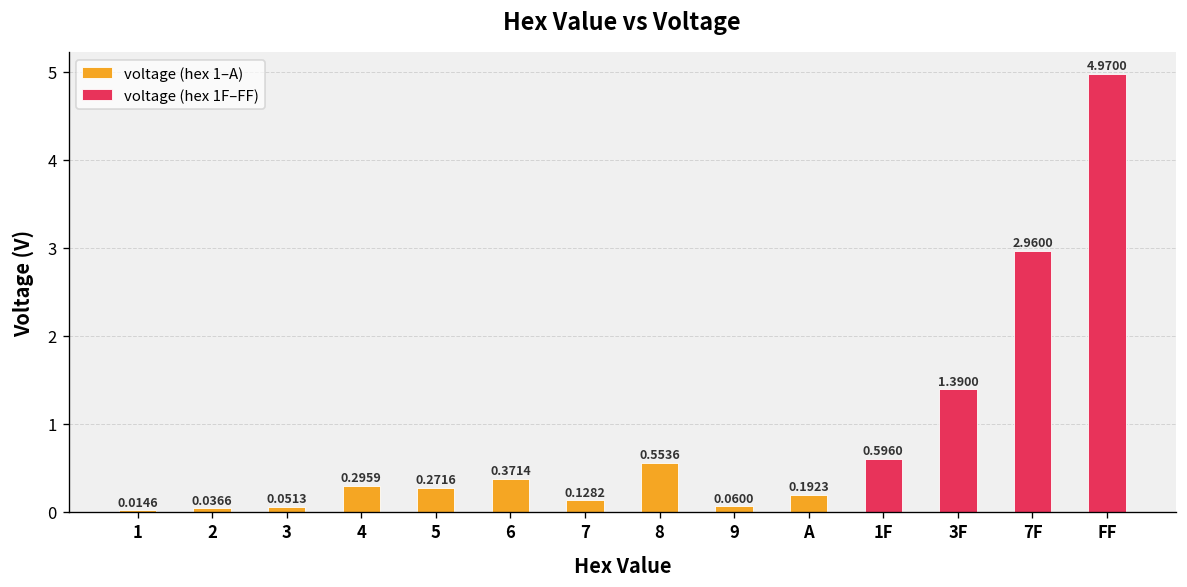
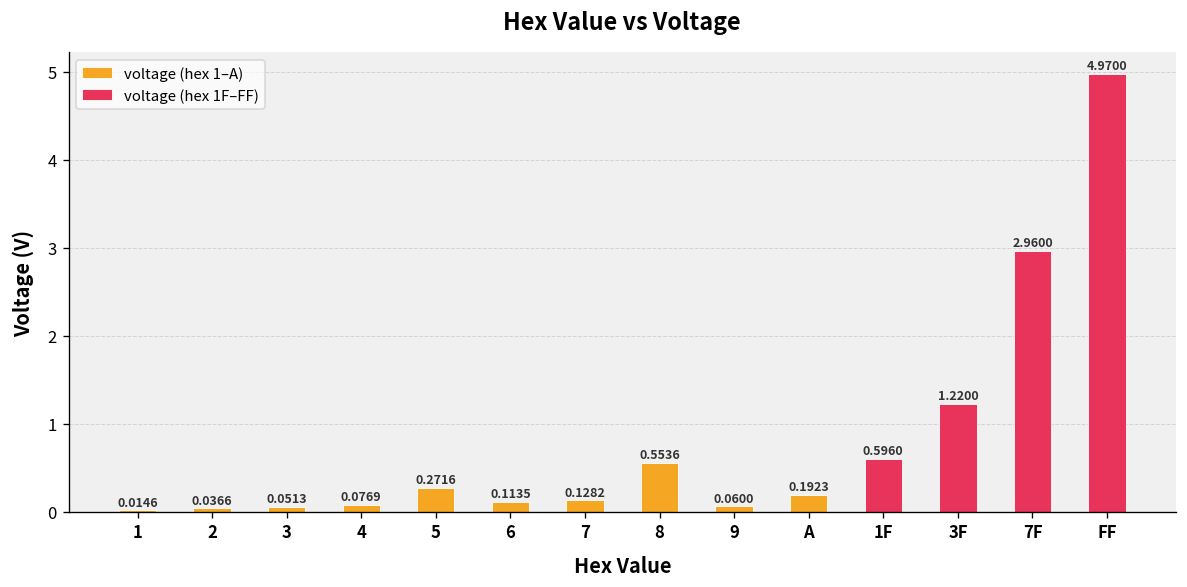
voltage (hex 1–A), 4: 0.2959 -> 0.0769
voltage (hex 1–A), 6: 0.3714 -> 0.1135
voltage (hex 1F–FF), 3F: 1.3900 -> 1.2200
